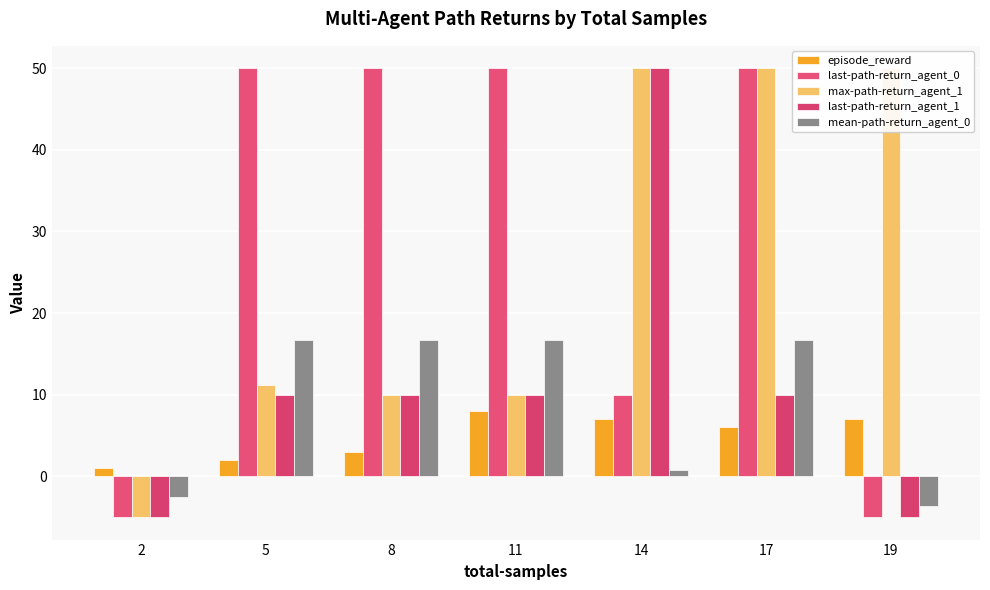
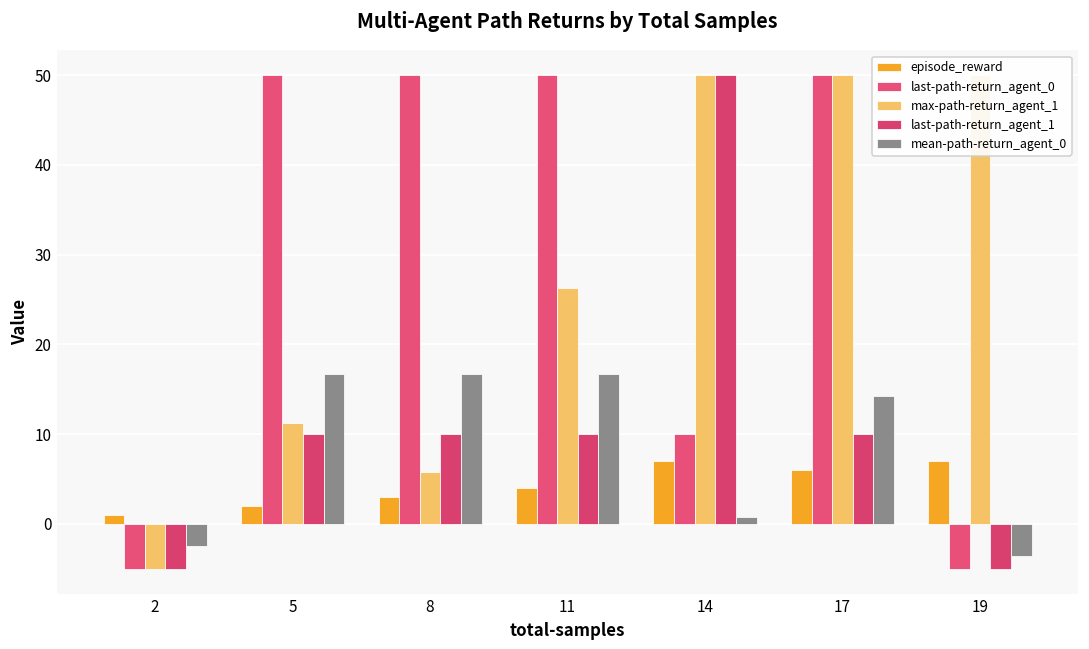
max-path-return_agent_1, 8: 10 -> 6
episode_reward, 11: 8 -> 4
max-path-return_agent_1, 11: 10 -> 26
mean-path-return_agent_0, 17: 17 -> 14
